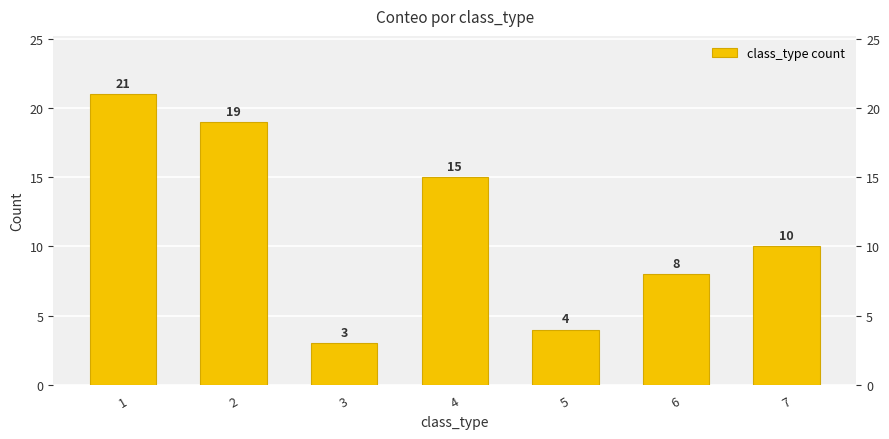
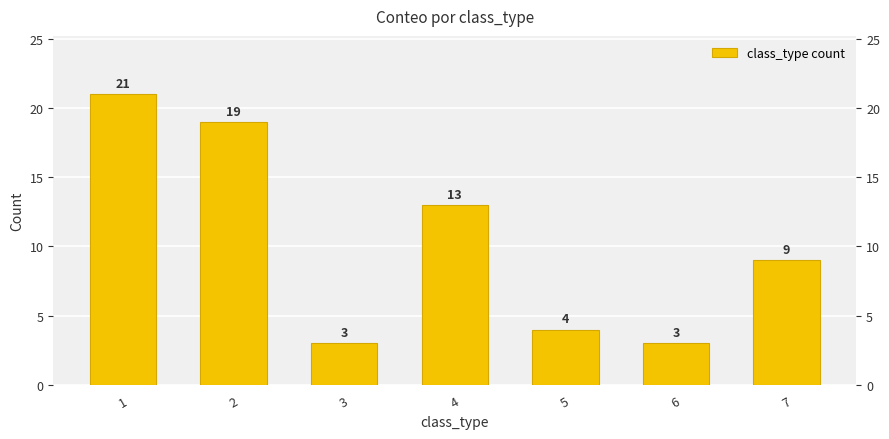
4: 15 -> 13
6: 8 -> 3
7: 10 -> 9
